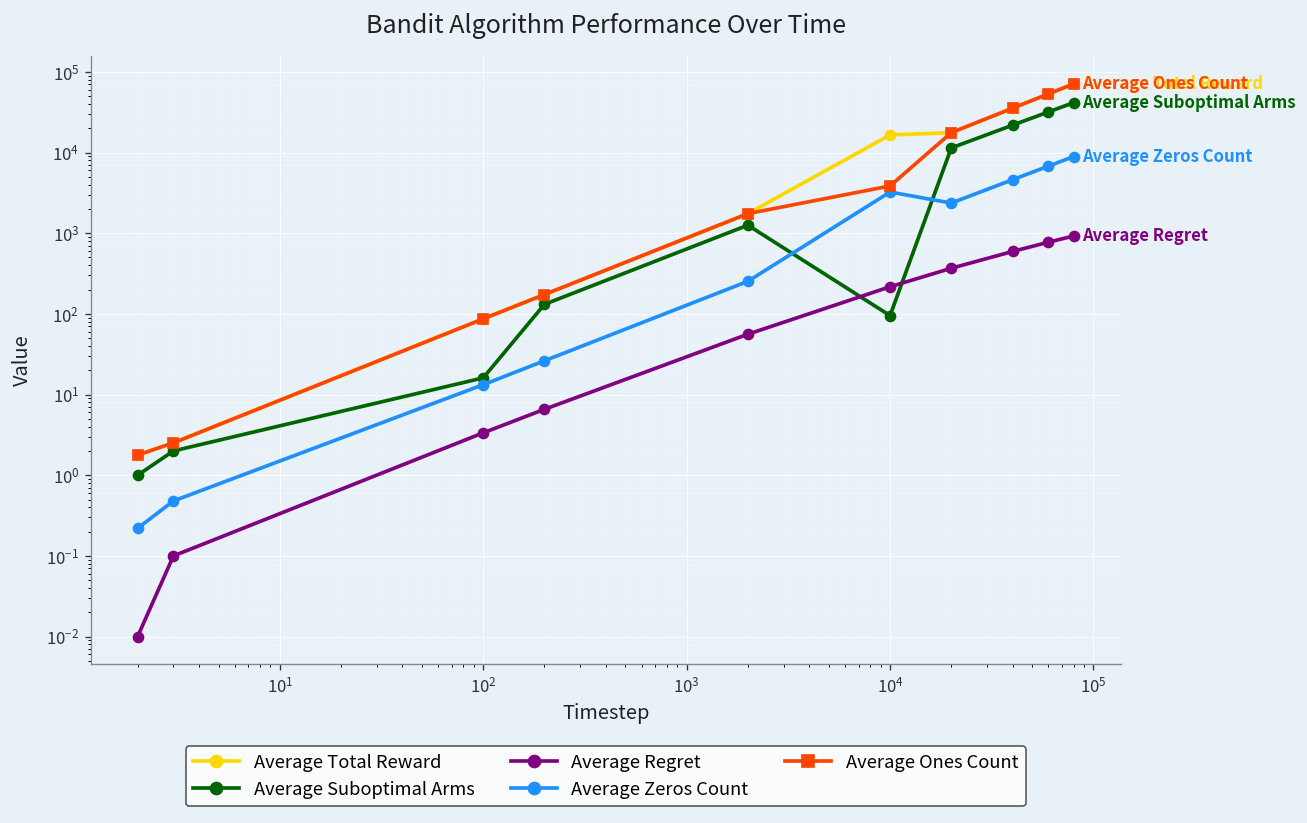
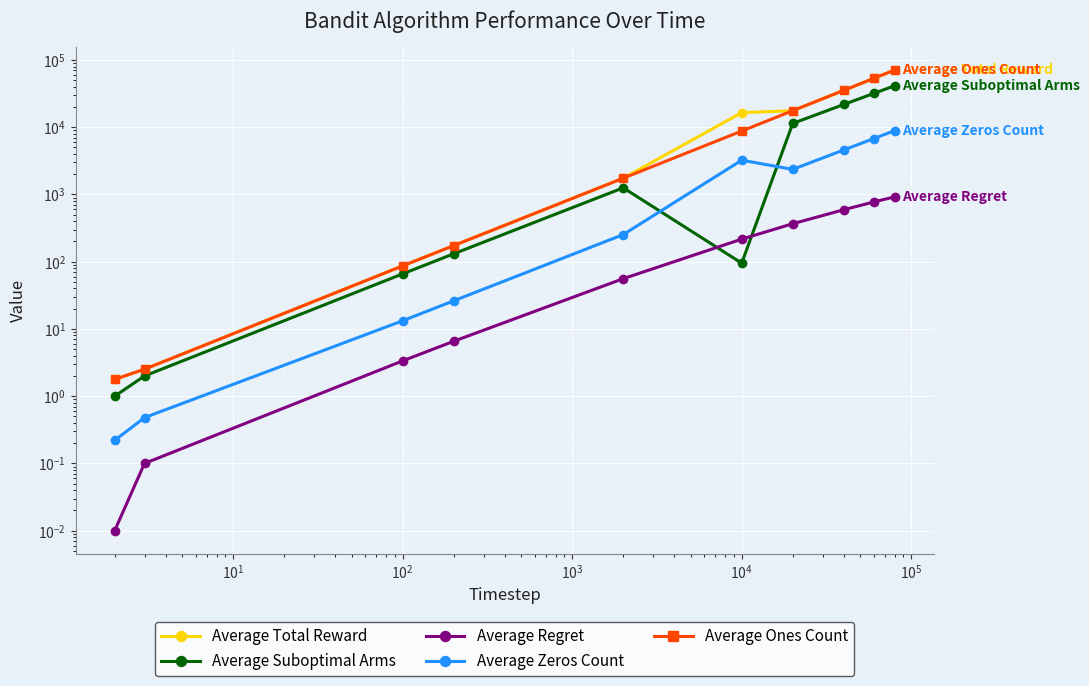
Average Suboptimal Arms, 10^2: 16 -> 70
Average Ones Count, 10^4: 4000 -> 9000
